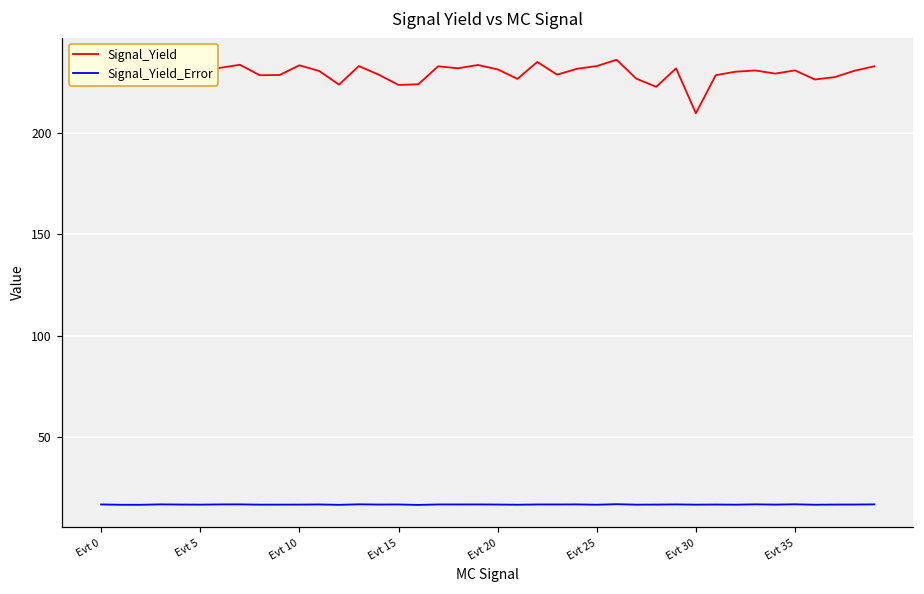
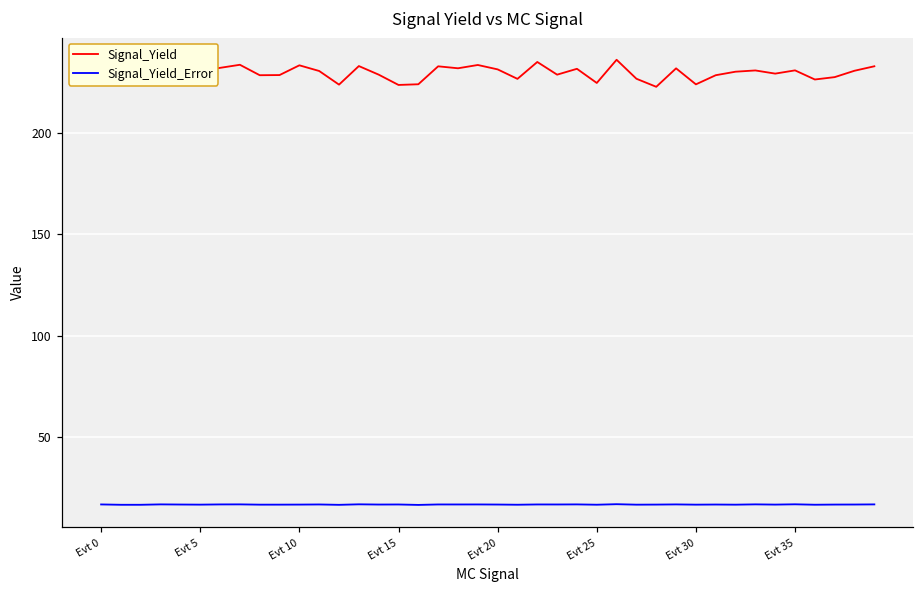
Signal_Yield, Evt 25: 233 -> 225
Signal_Yield, Evt 30: 210 -> 224
